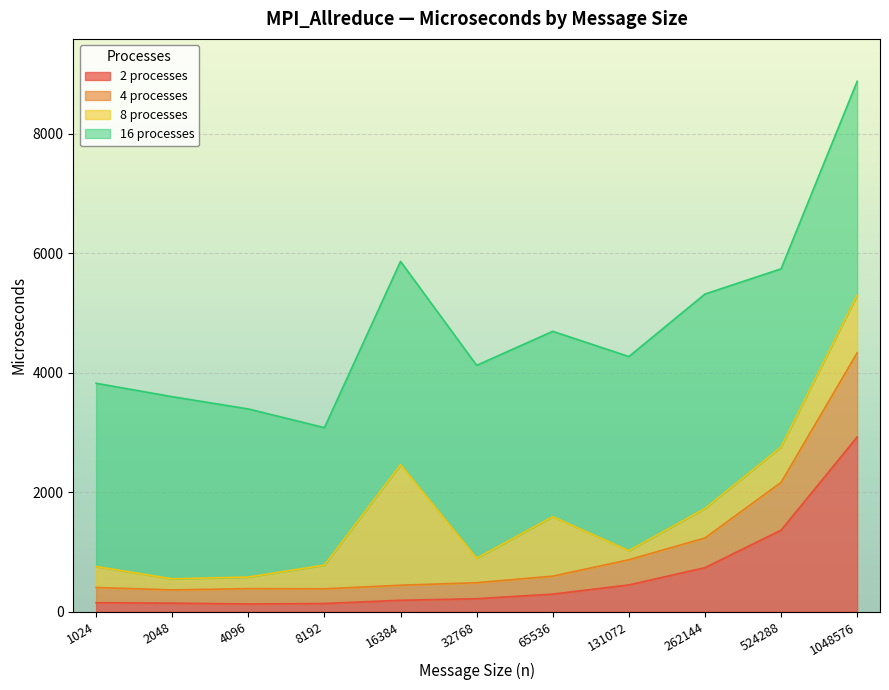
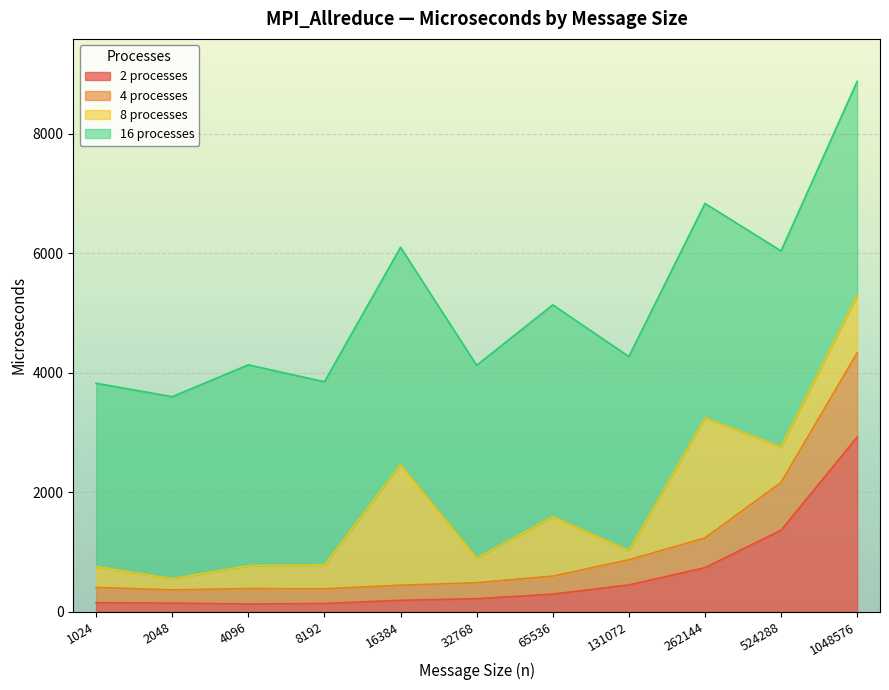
8 processes, 4096: 200 -> 400
16 processes, 4096: 2800 -> 3400
16 processes, 8192: 2300 -> 3100
16 processes, 16384: 3400 -> 3600
16 processes, 65536: 3100 -> 3500
8 processes, 262144: 500 -> 2000
16 processes, 524288: 3000 -> 3300
